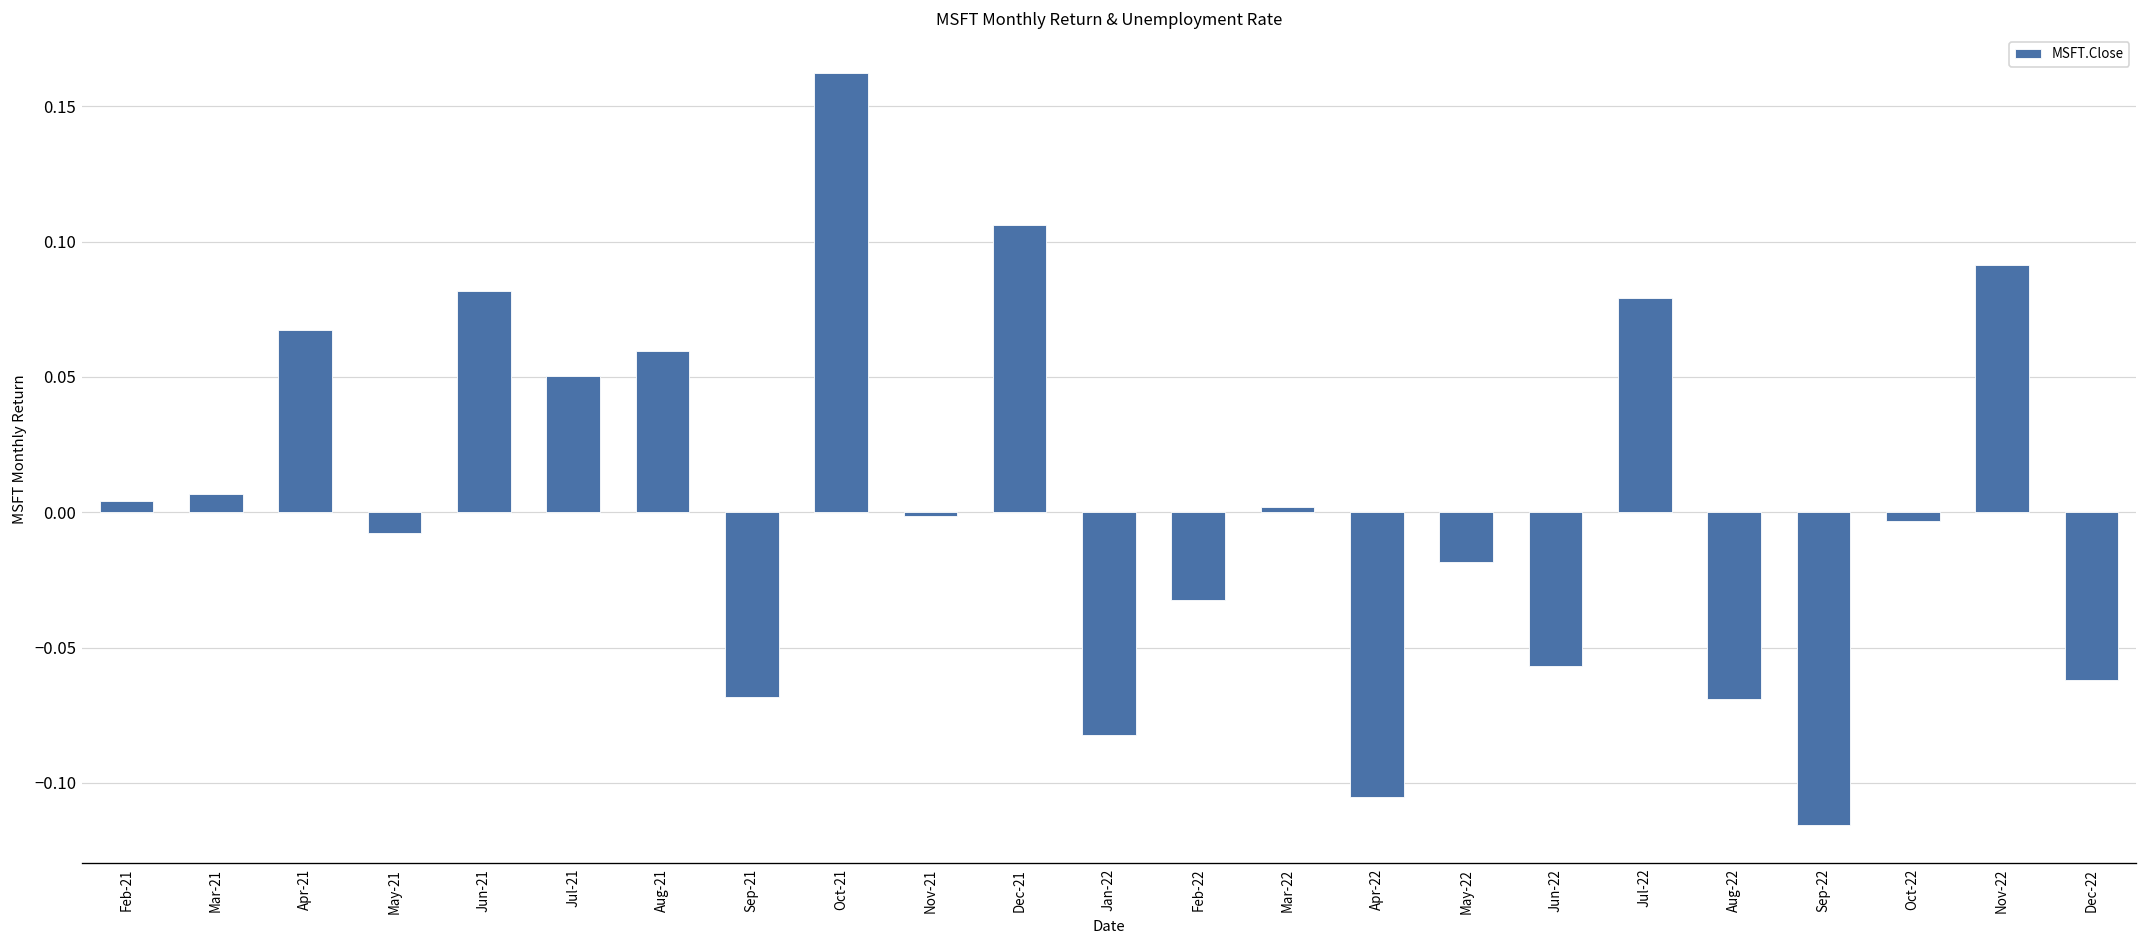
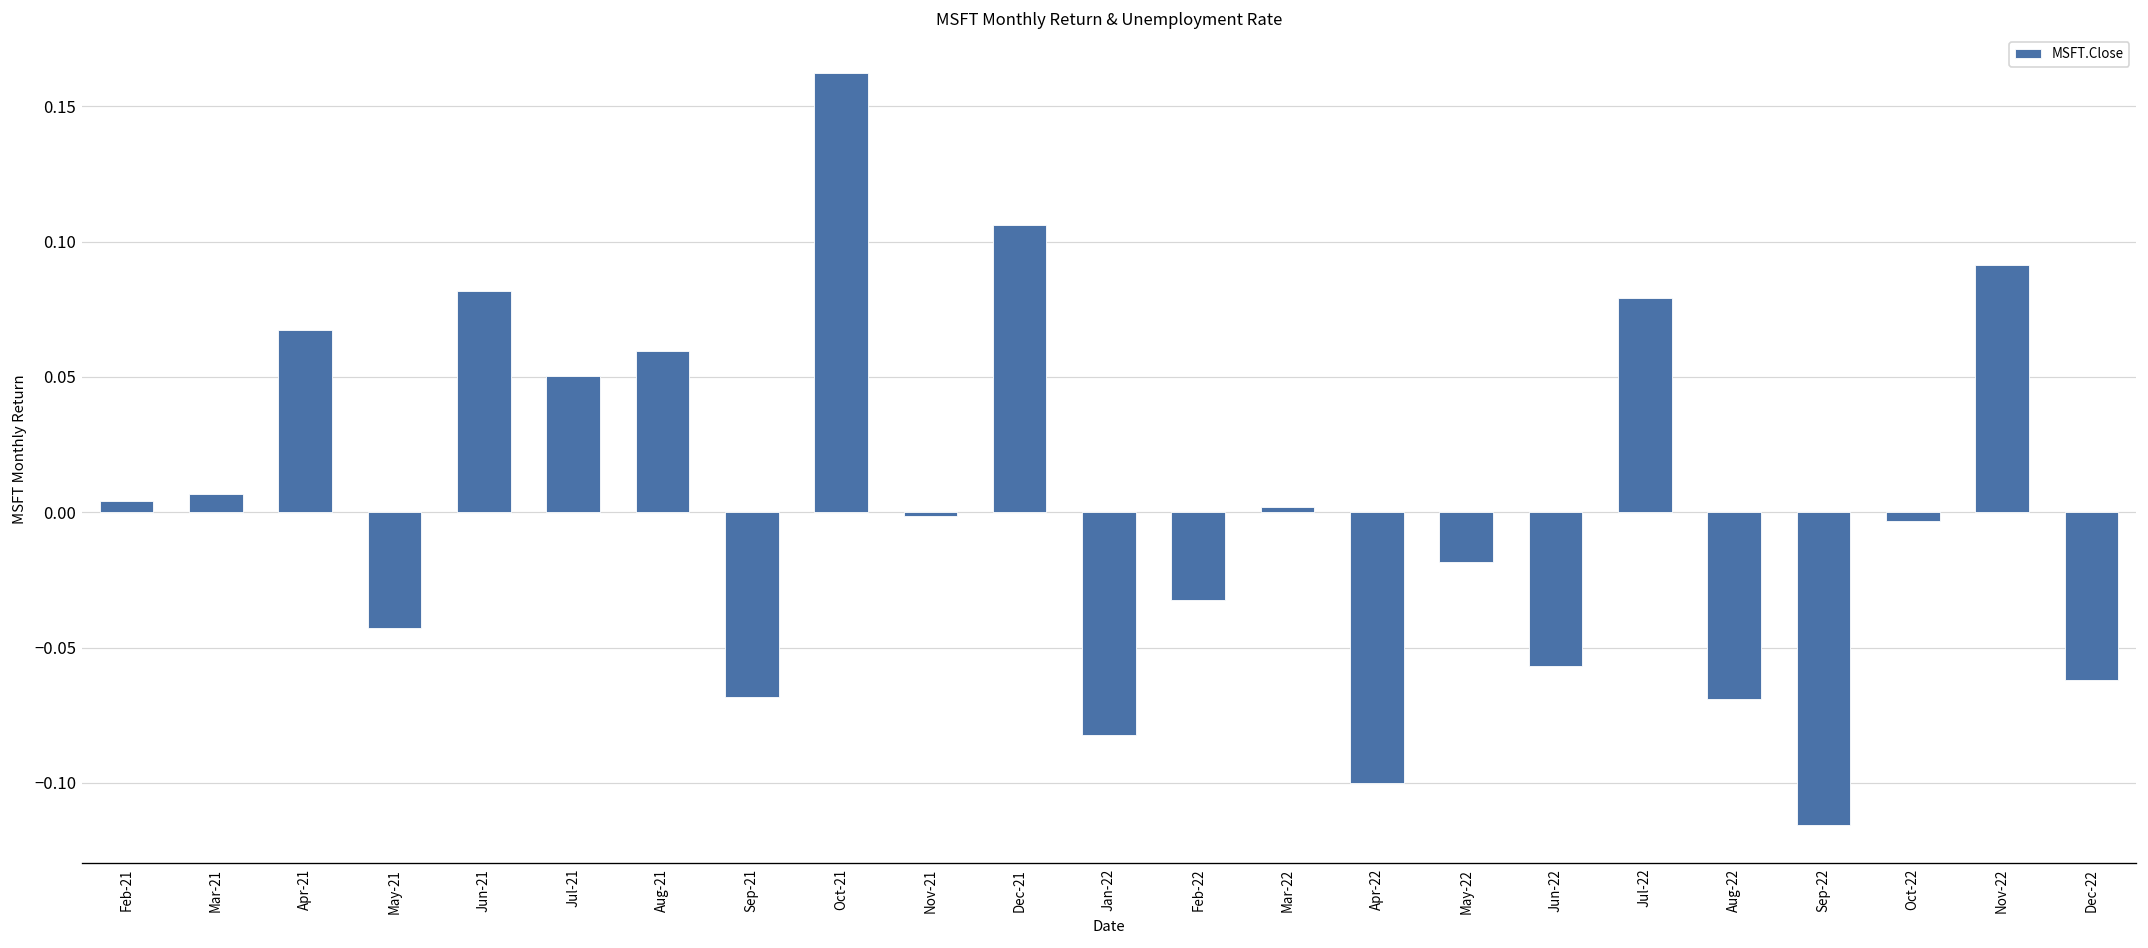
May-21: -0.008 -> -0.043
Apr-22: -0.105 -> -0.100
